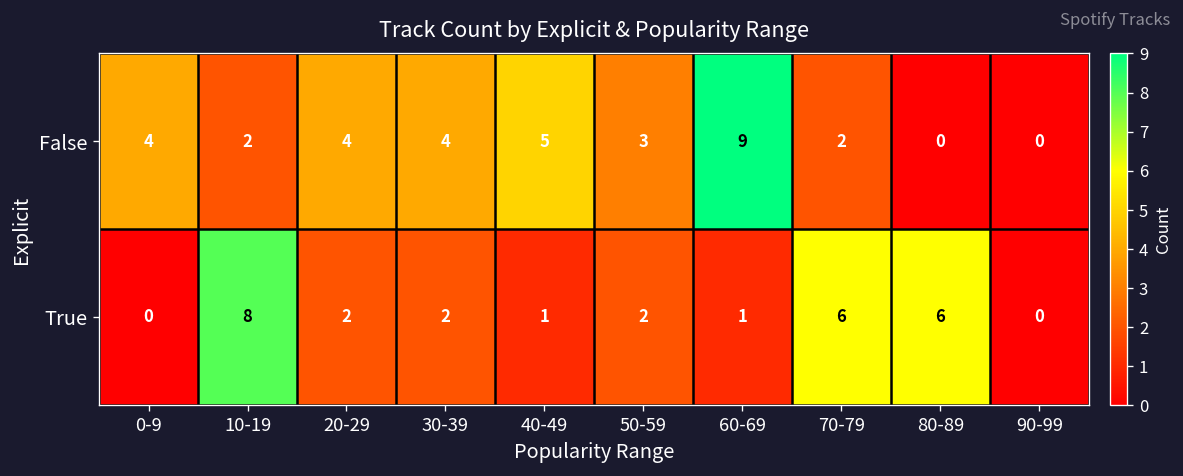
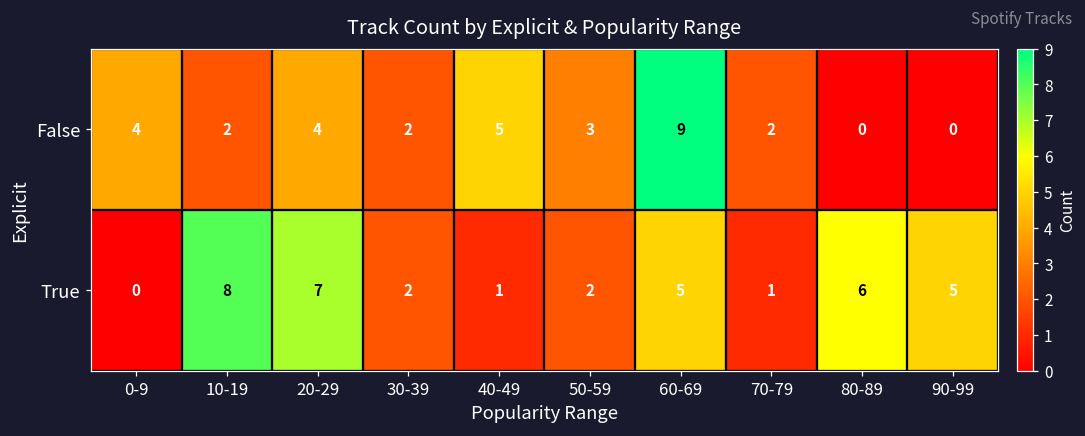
False, 30-39: 4 -> 2
True, 20-29: 2 -> 7
True, 60-69: 1 -> 5
True, 70-79: 6 -> 1
True, 90-99: 0 -> 5
